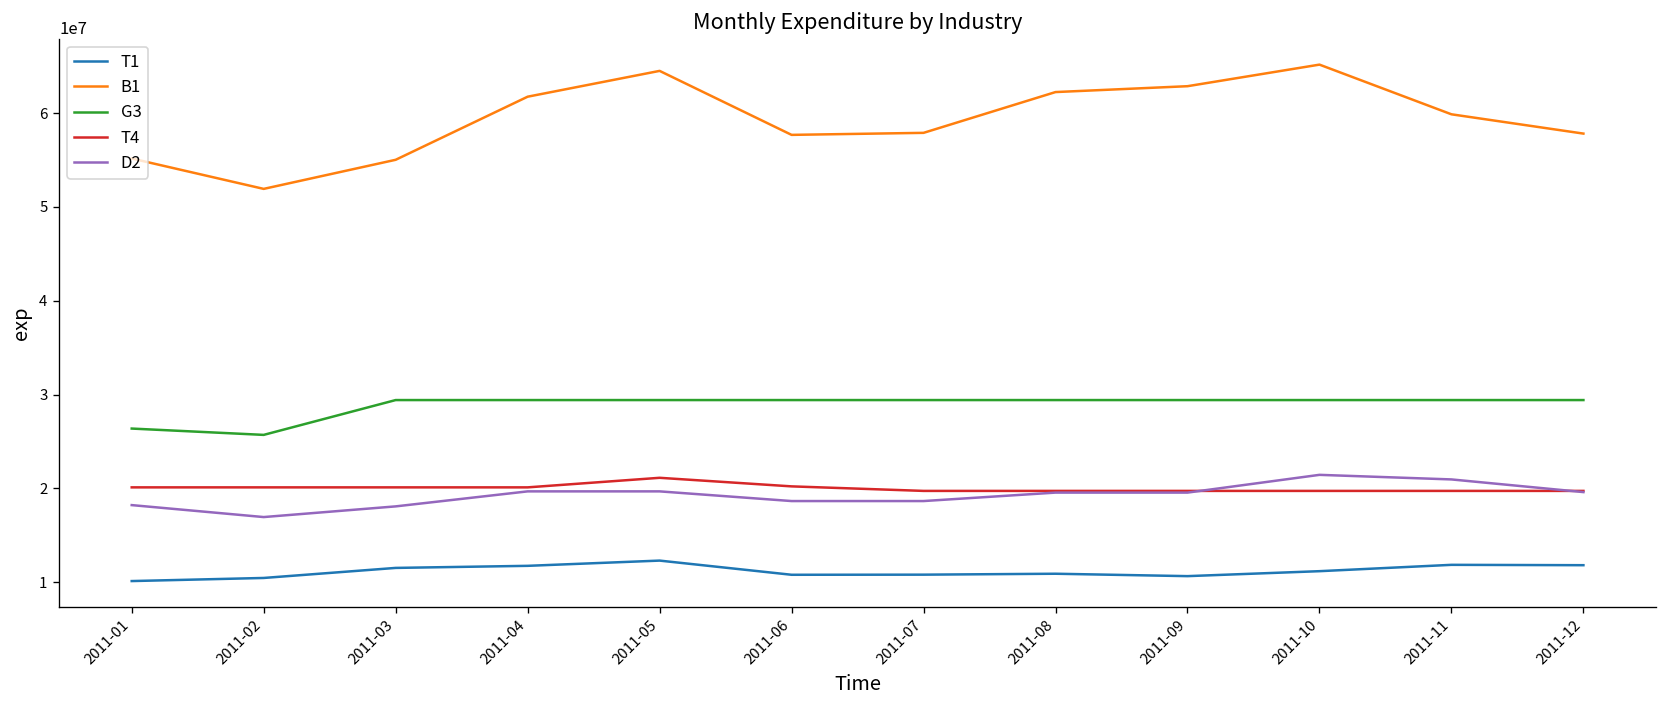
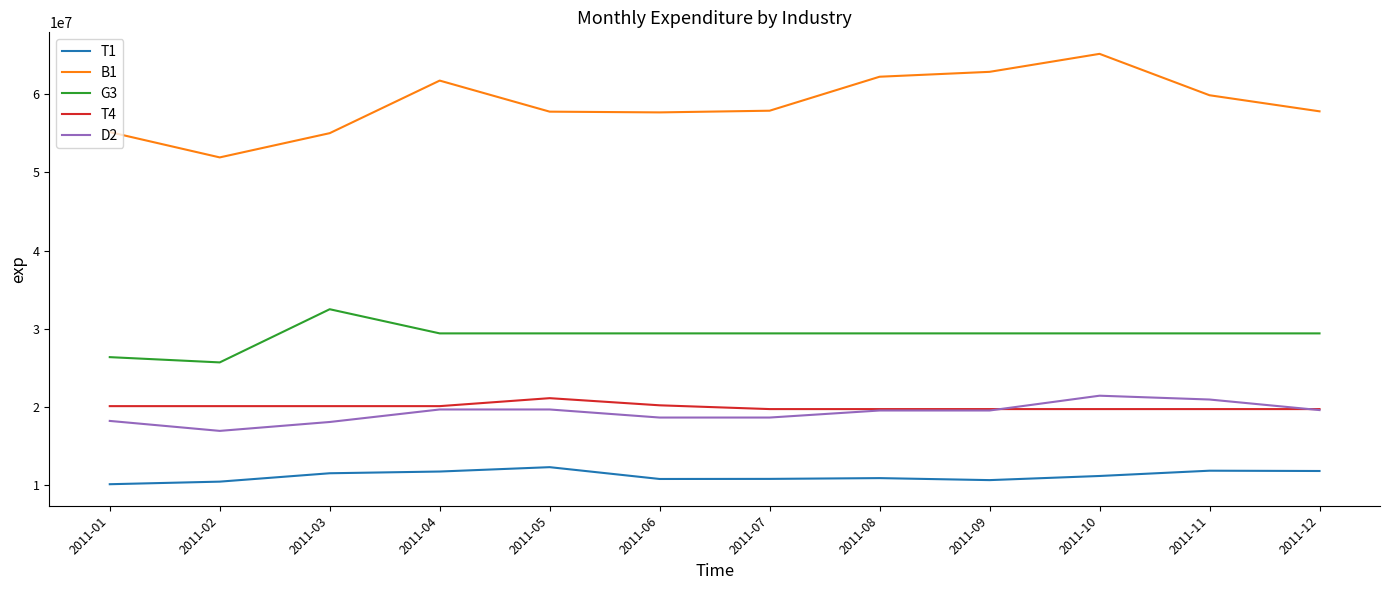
G3, 2011-03: 29000000 -> 33000000
B1, 2011-05: 64000000 -> 58000000
